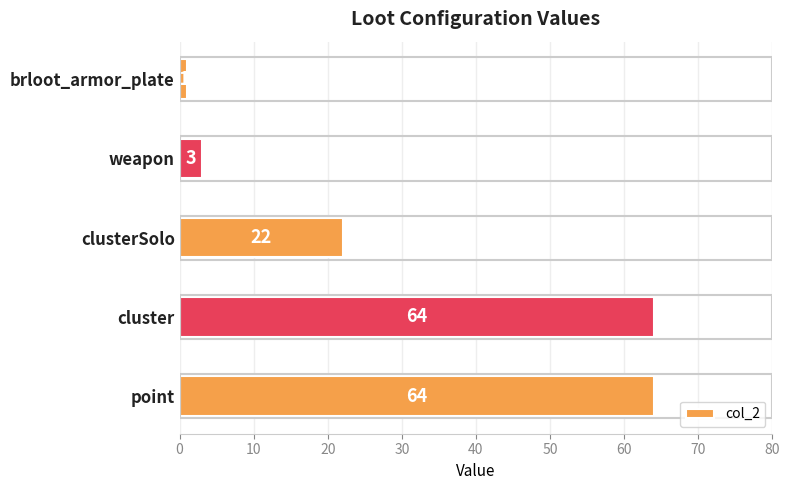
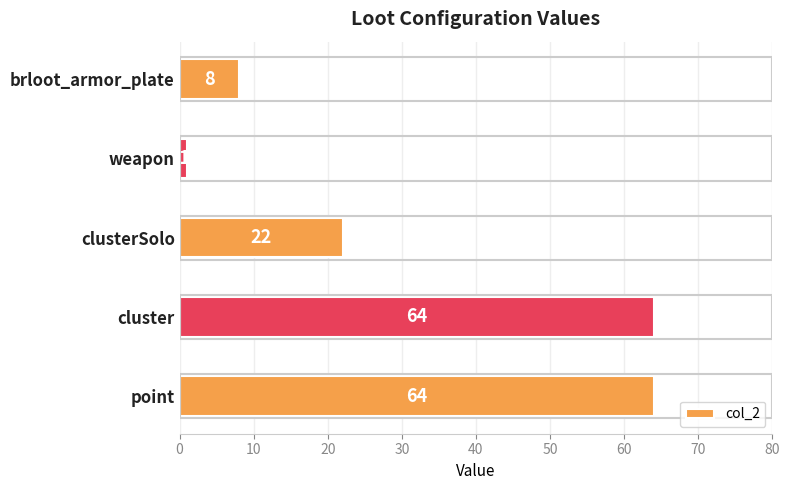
brloot_armor_plate: 1 -> 8
weapon: 3 -> 1
